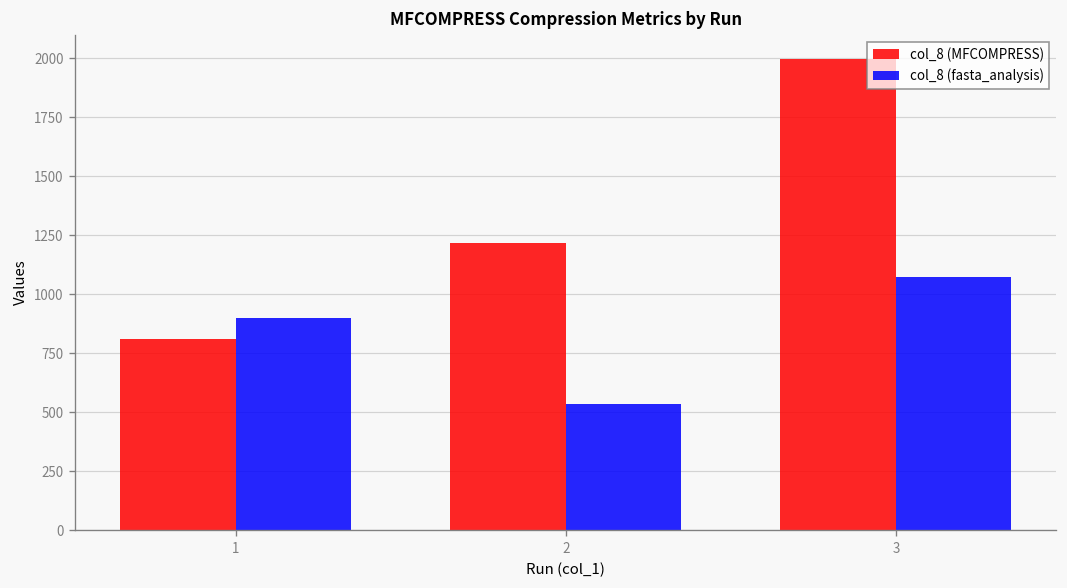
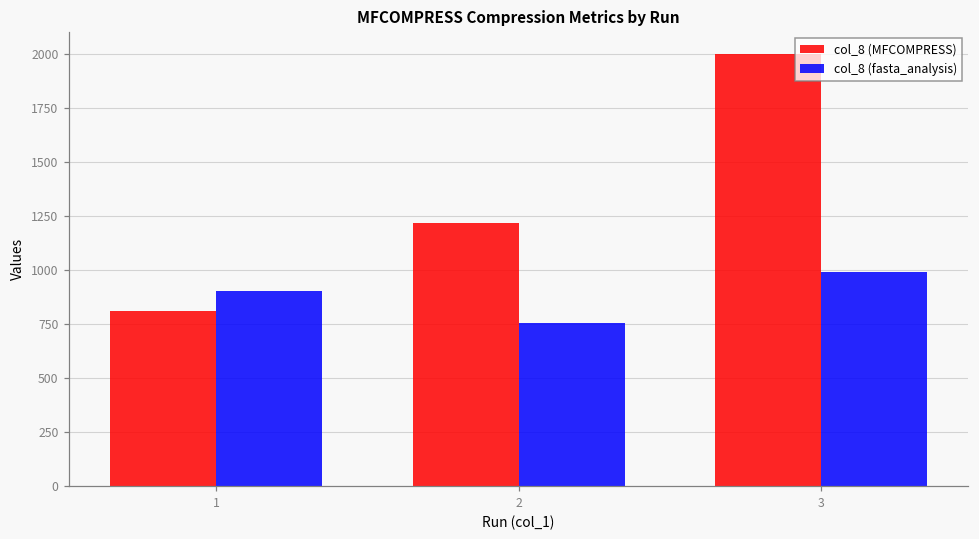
col_8 (fasta_analysis), 2: 530 -> 750
col_8 (fasta_analysis), 3: 1070 -> 990
